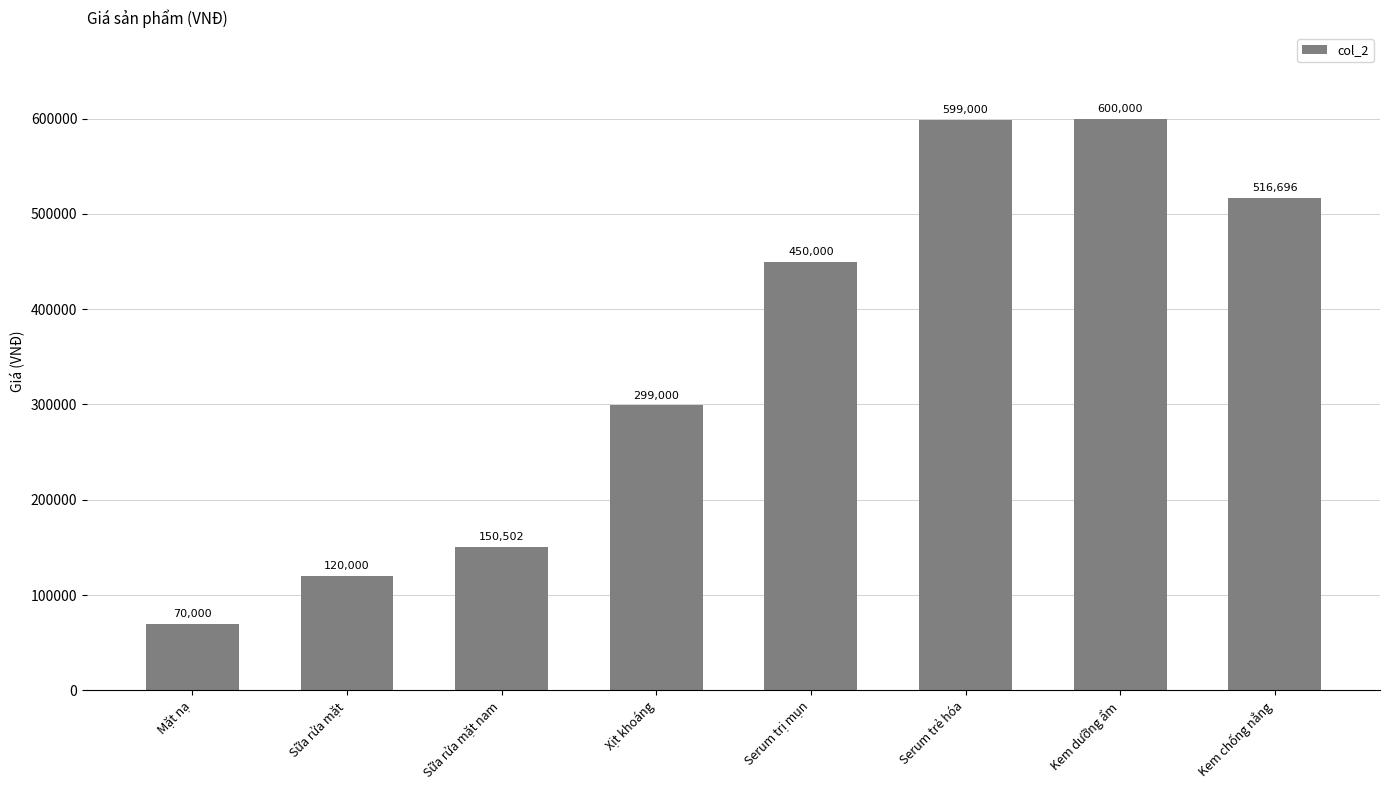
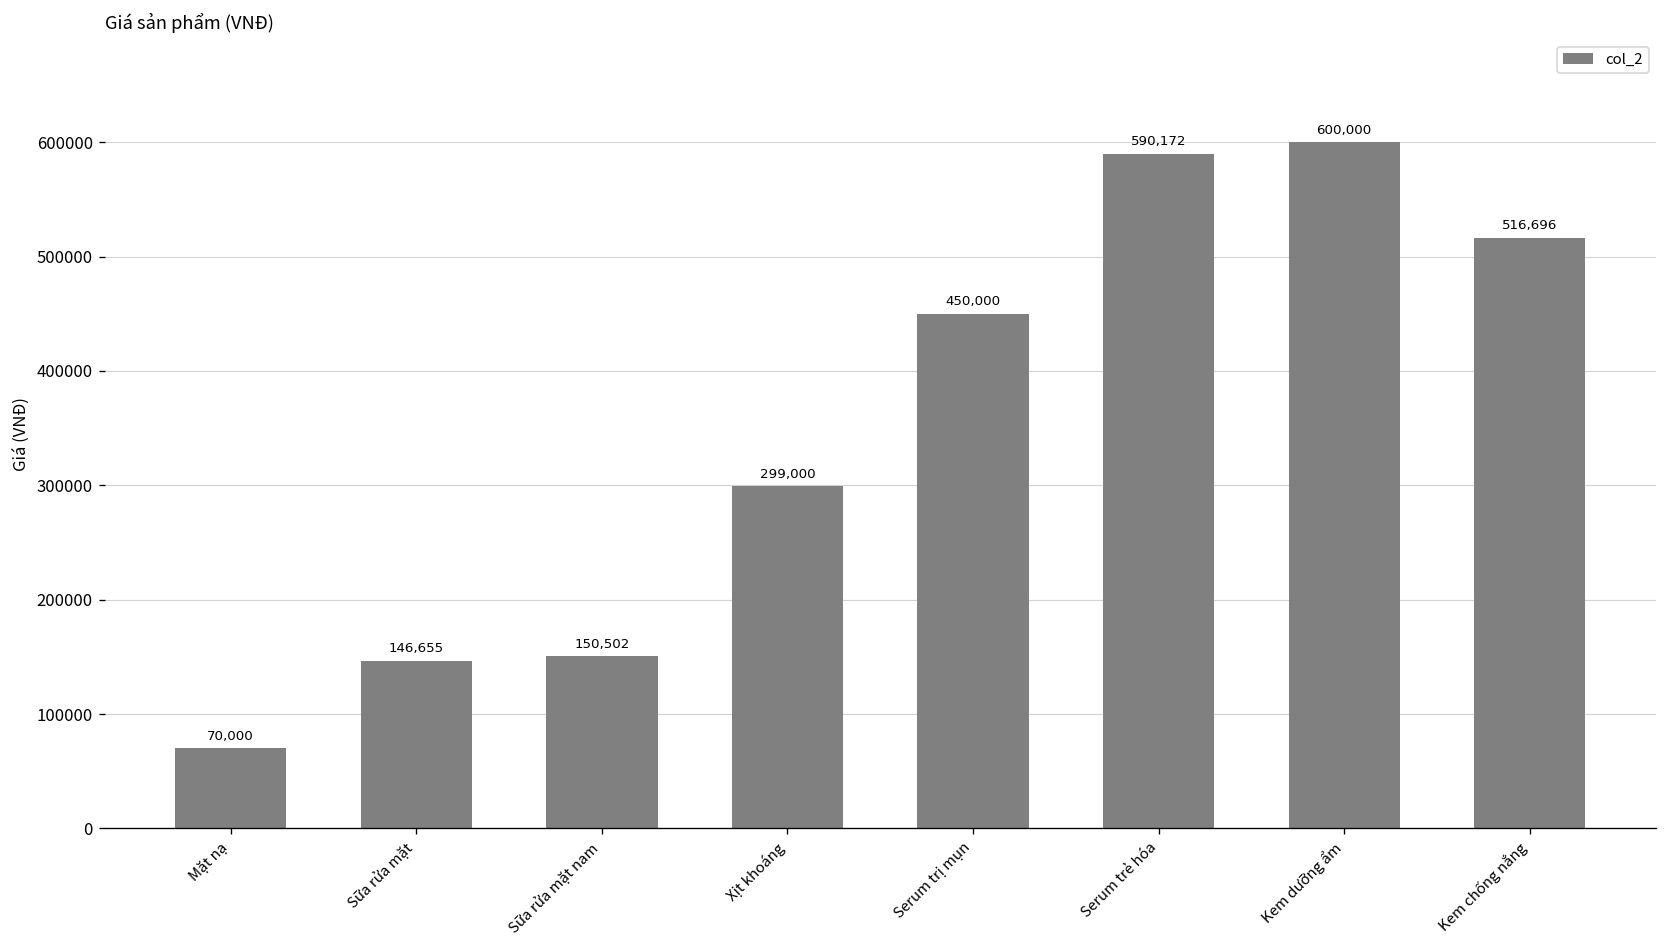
Sữa rửa mặt: 120,000 -> 146,655
Serum trẻ hóa: 599,000 -> 590,172
